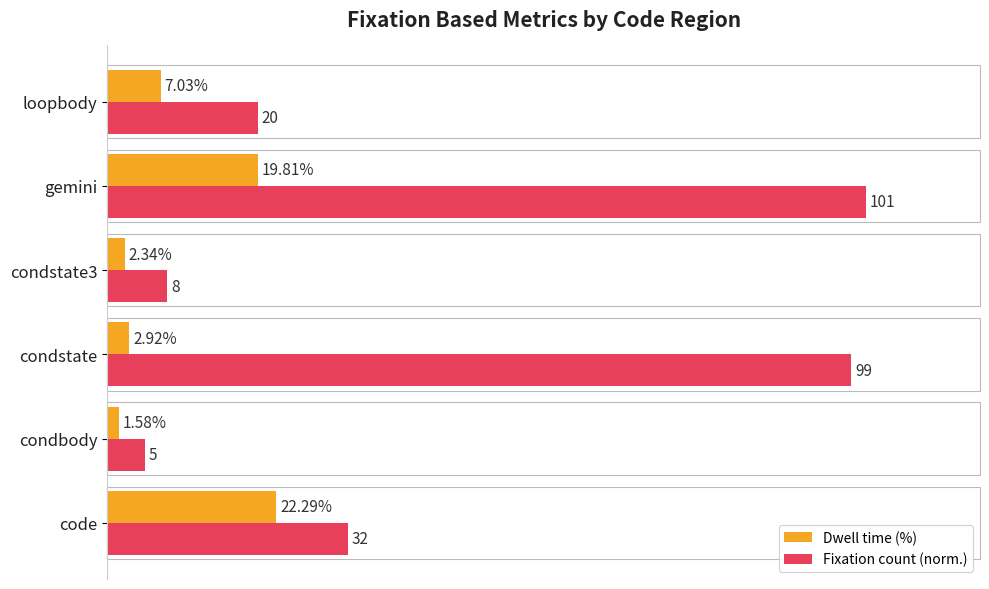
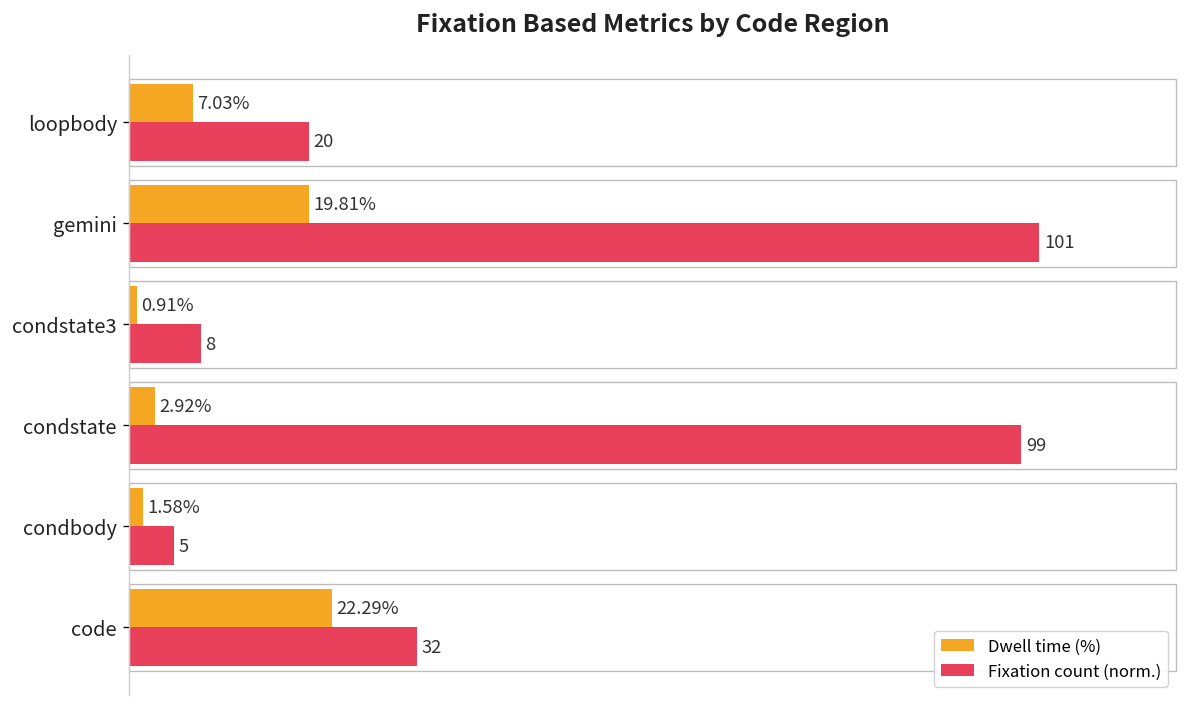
Dwell time (%), condstate3: 2.34% -> 0.91%
